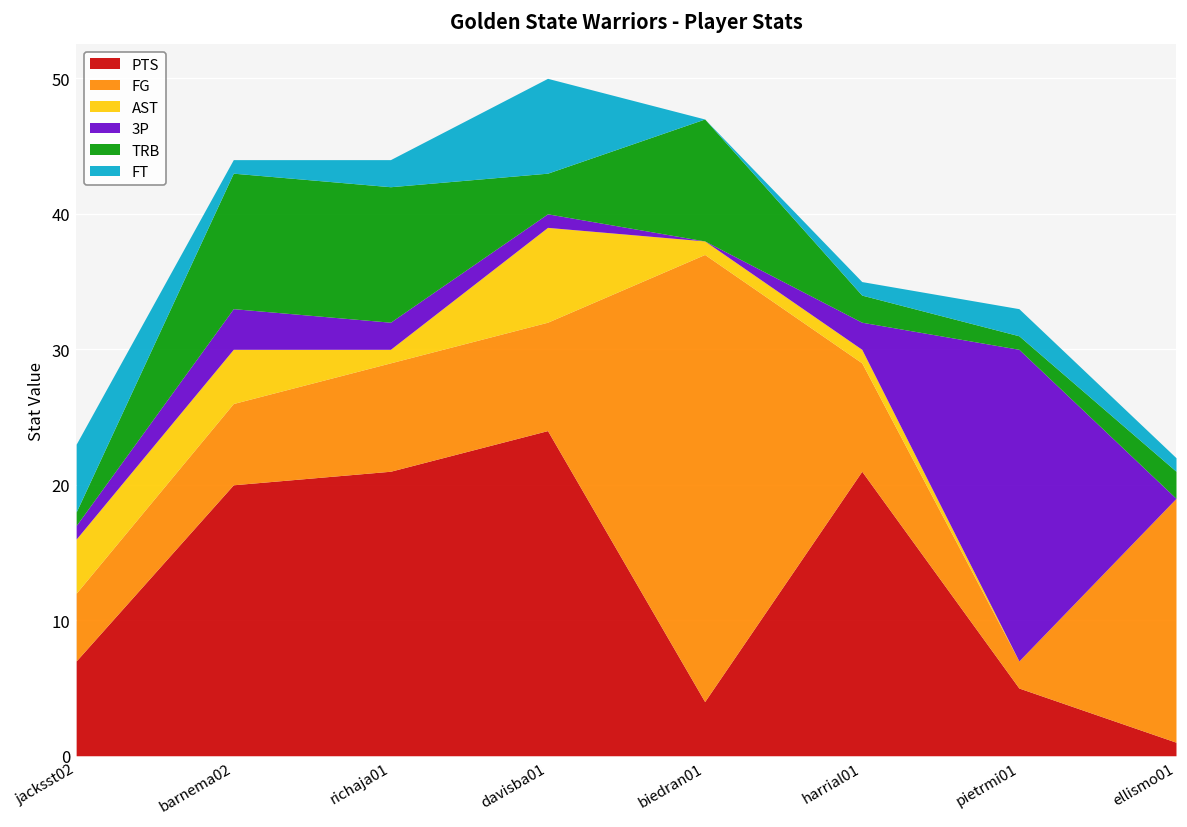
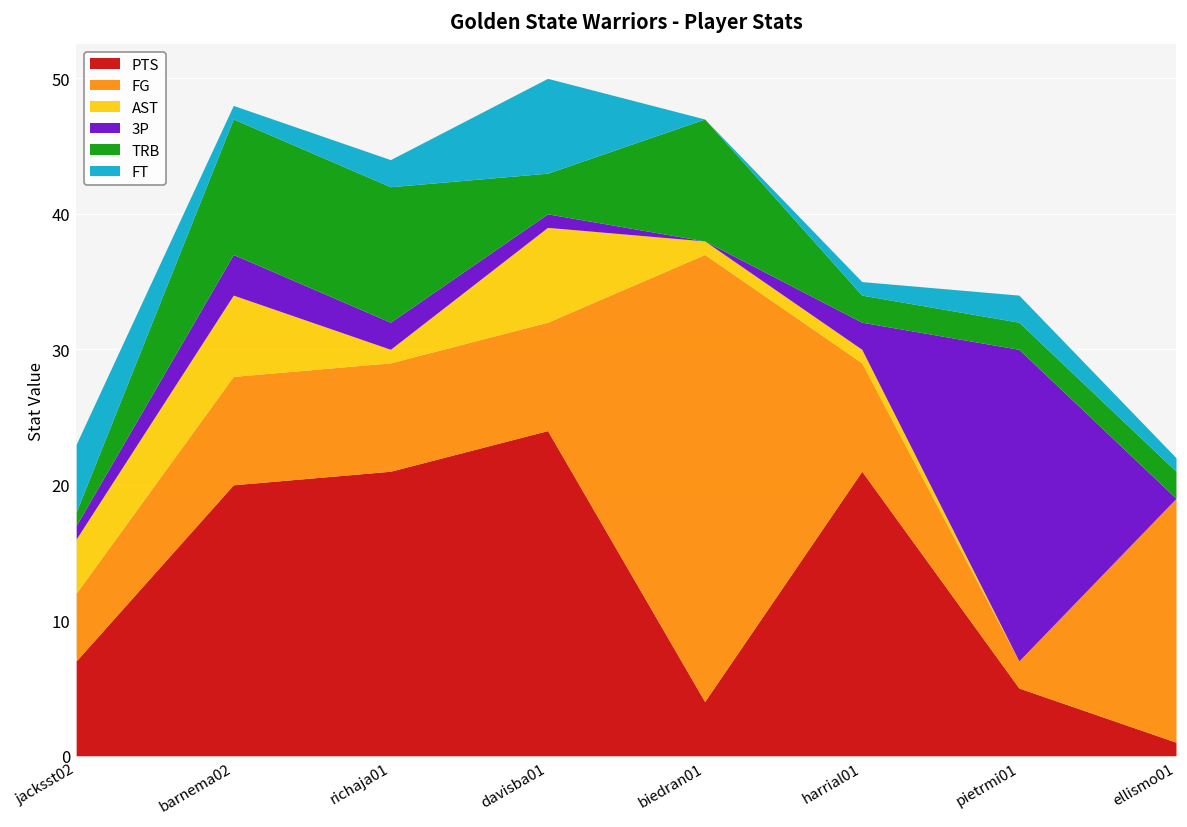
FG, barnema02: 6 -> 8
AST, barnema02: 4 -> 6
TRB, pietrmi01: 1 -> 2
